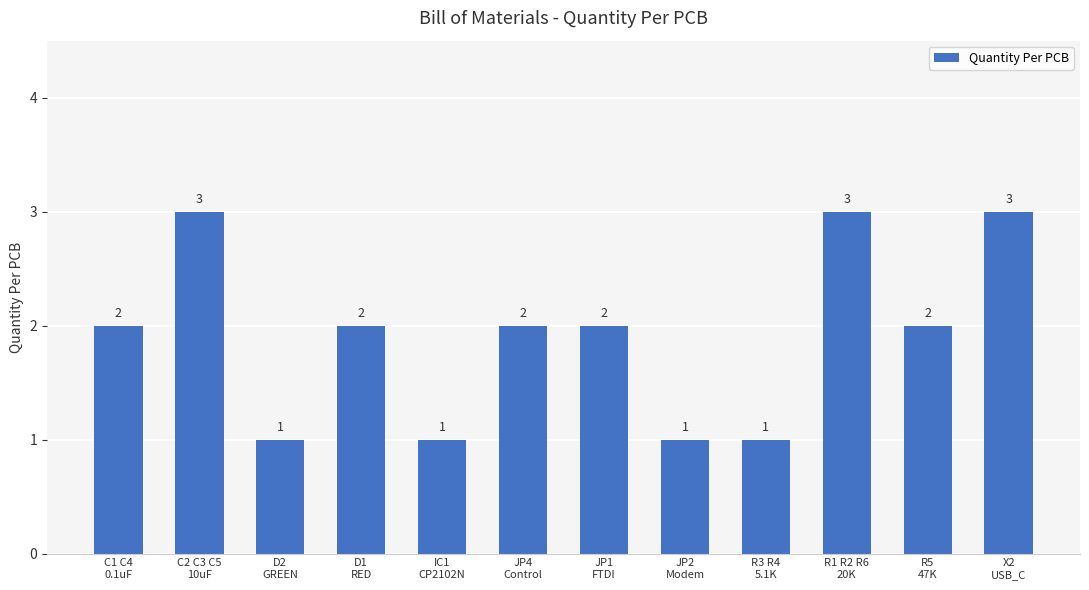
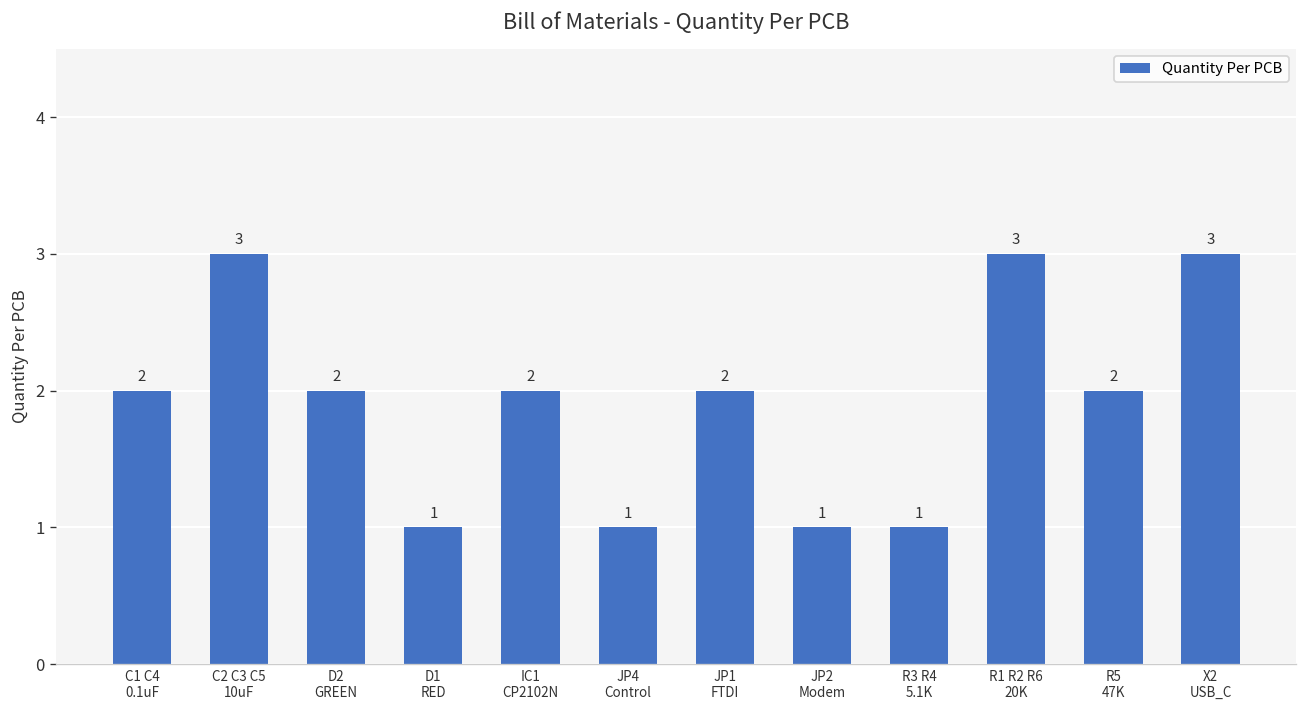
D2 GREEN: 1 -> 2
D1 RED: 2 -> 1
IC1 CP2102N: 1 -> 2
JP4 Control: 2 -> 1
